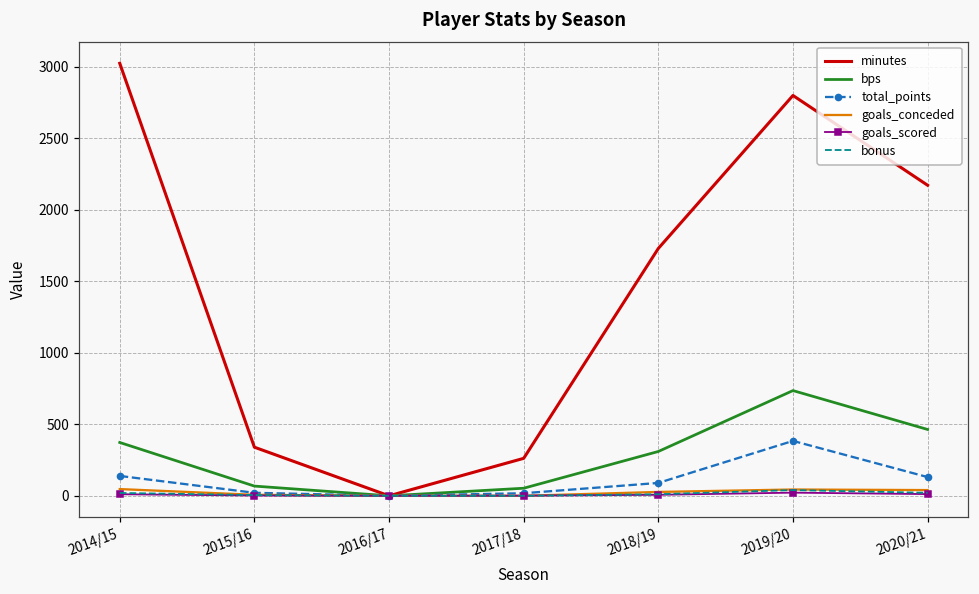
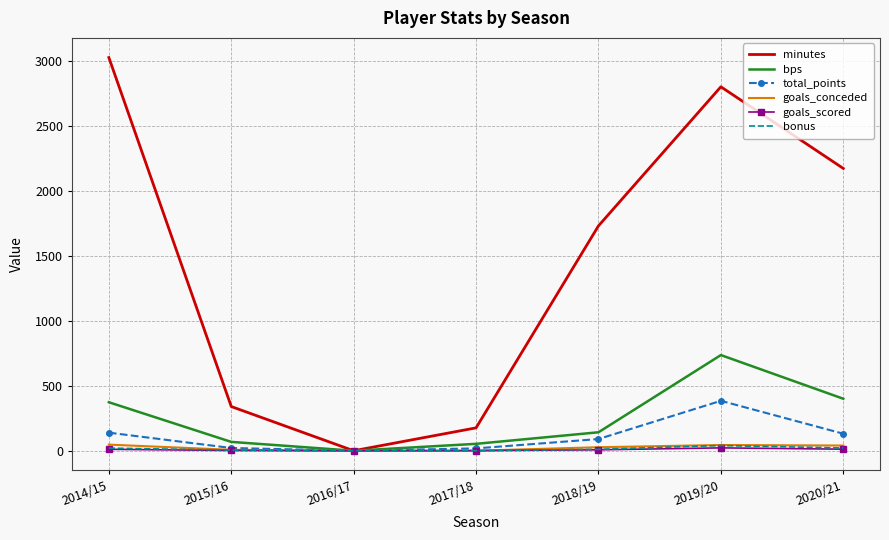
minutes, 2017/18: 260 -> 180
bps, 2018/19: 310 -> 140
bps, 2020/21: 460 -> 400
